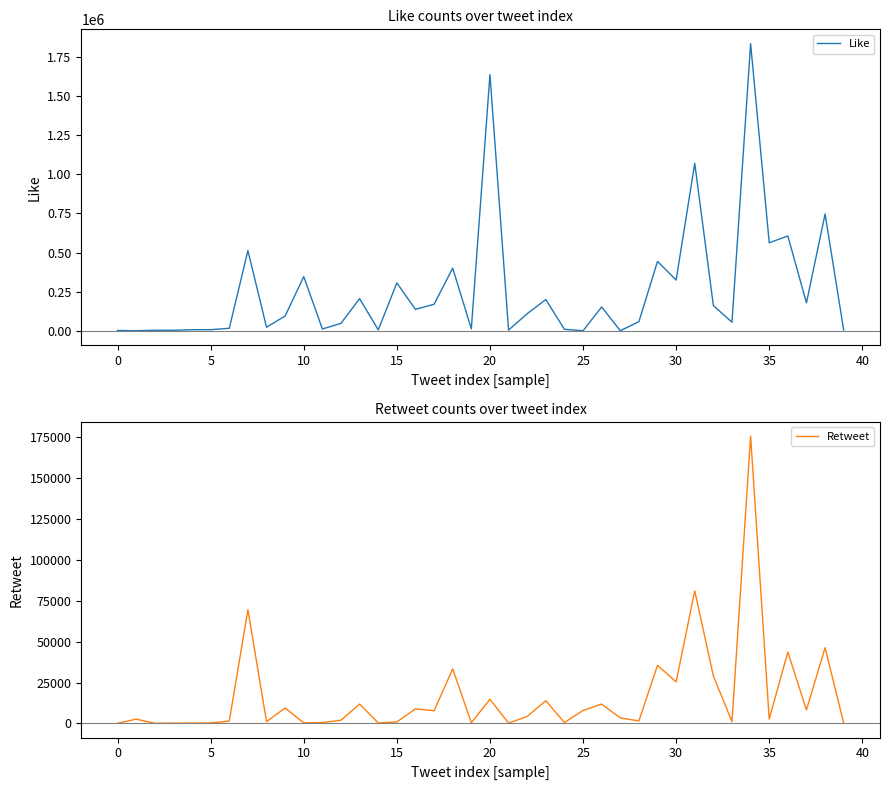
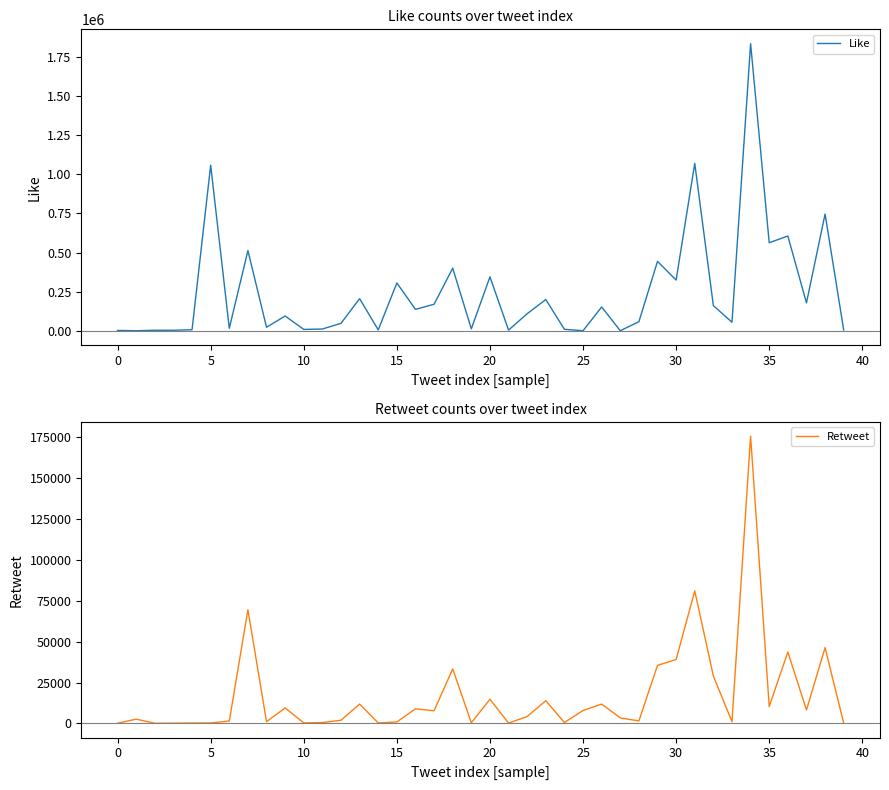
Like counts over tweet index, 5: 10000 -> 1060000
Like counts over tweet index, 10: 350000 -> 10000
Like counts over tweet index, 20: 1640000 -> 340000
Retweet counts over tweet index, 30: 25000 -> 39000
Retweet counts over tweet index, 35: 3000 -> 10000
